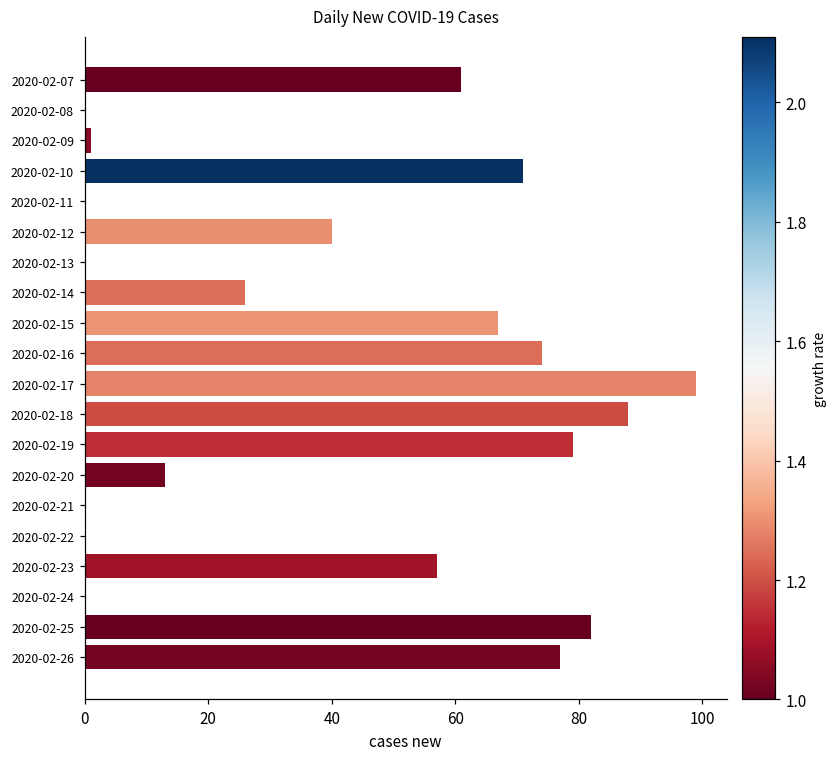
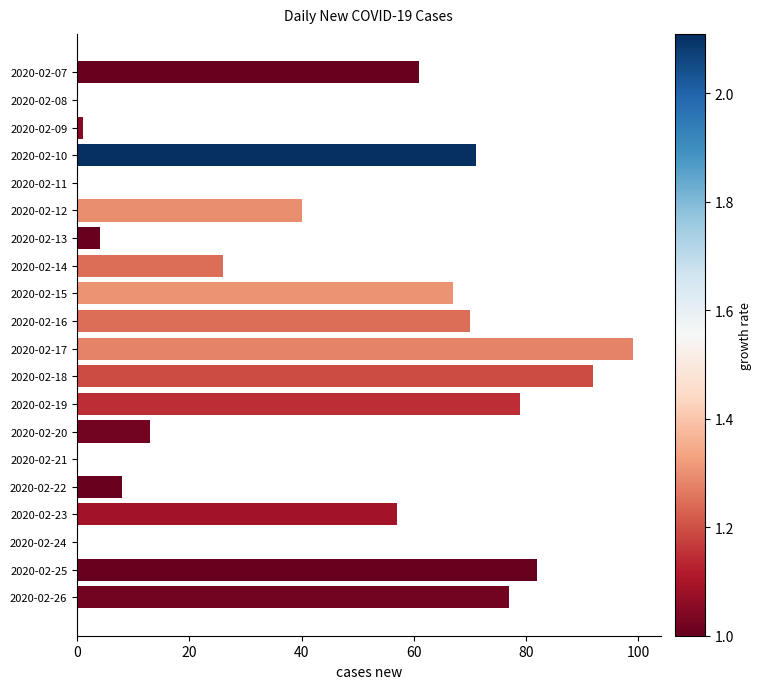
2020-02-13: 0 -> 4
2020-02-16: 74 -> 70
2020-02-18: 88 -> 92
2020-02-22: 0 -> 8
